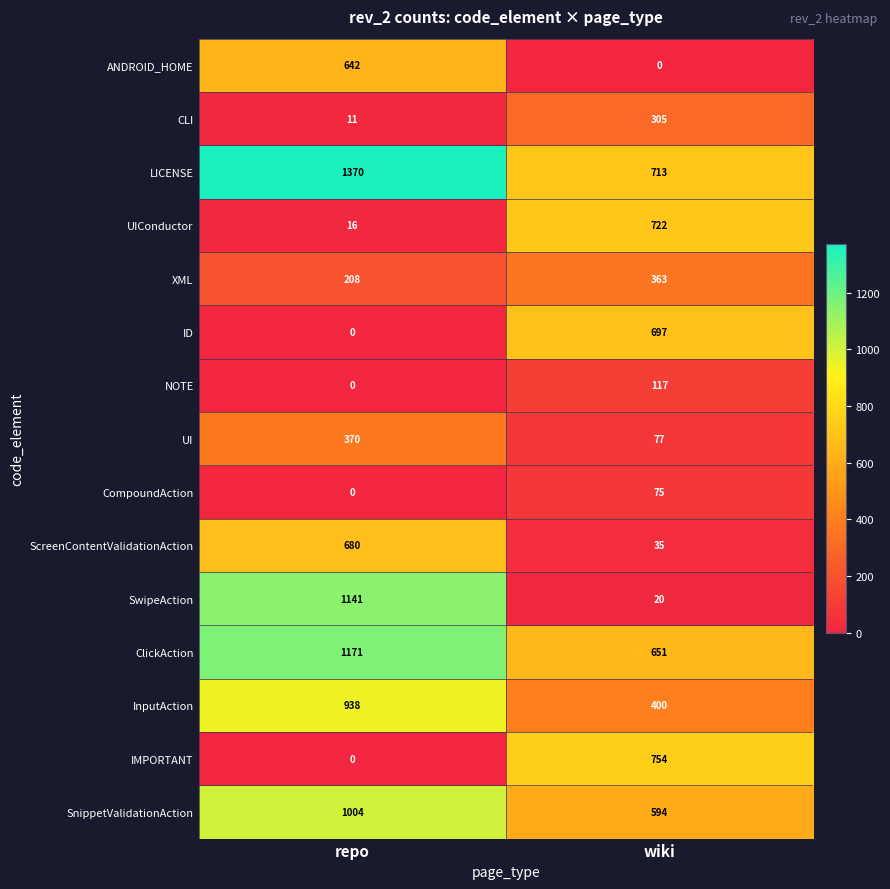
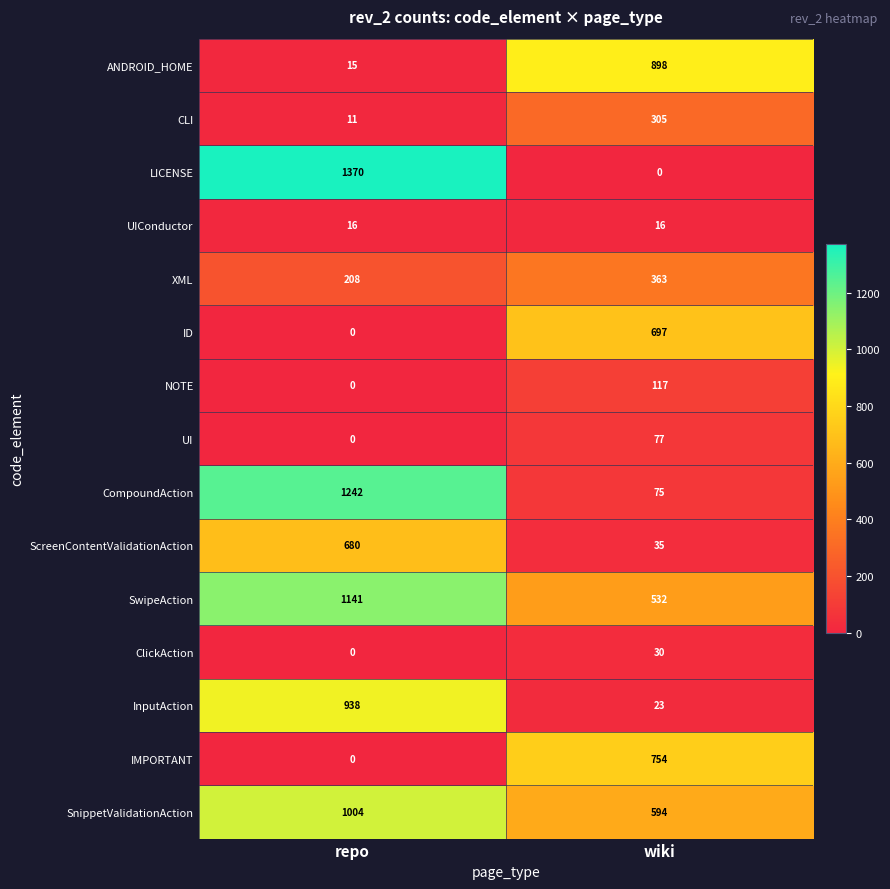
ANDROID_HOME, repo: 642 -> 15
ANDROID_HOME, wiki: 0 -> 898
LICENSE, wiki: 713 -> 0
UIConductor, wiki: 722 -> 16
UI, repo: 370 -> 0
CompoundAction, repo: 0 -> 1242
SwipeAction, wiki: 20 -> 532
ClickAction, repo: 1171 -> 0
ClickAction, wiki: 651 -> 30
InputAction, wiki: 400 -> 23
